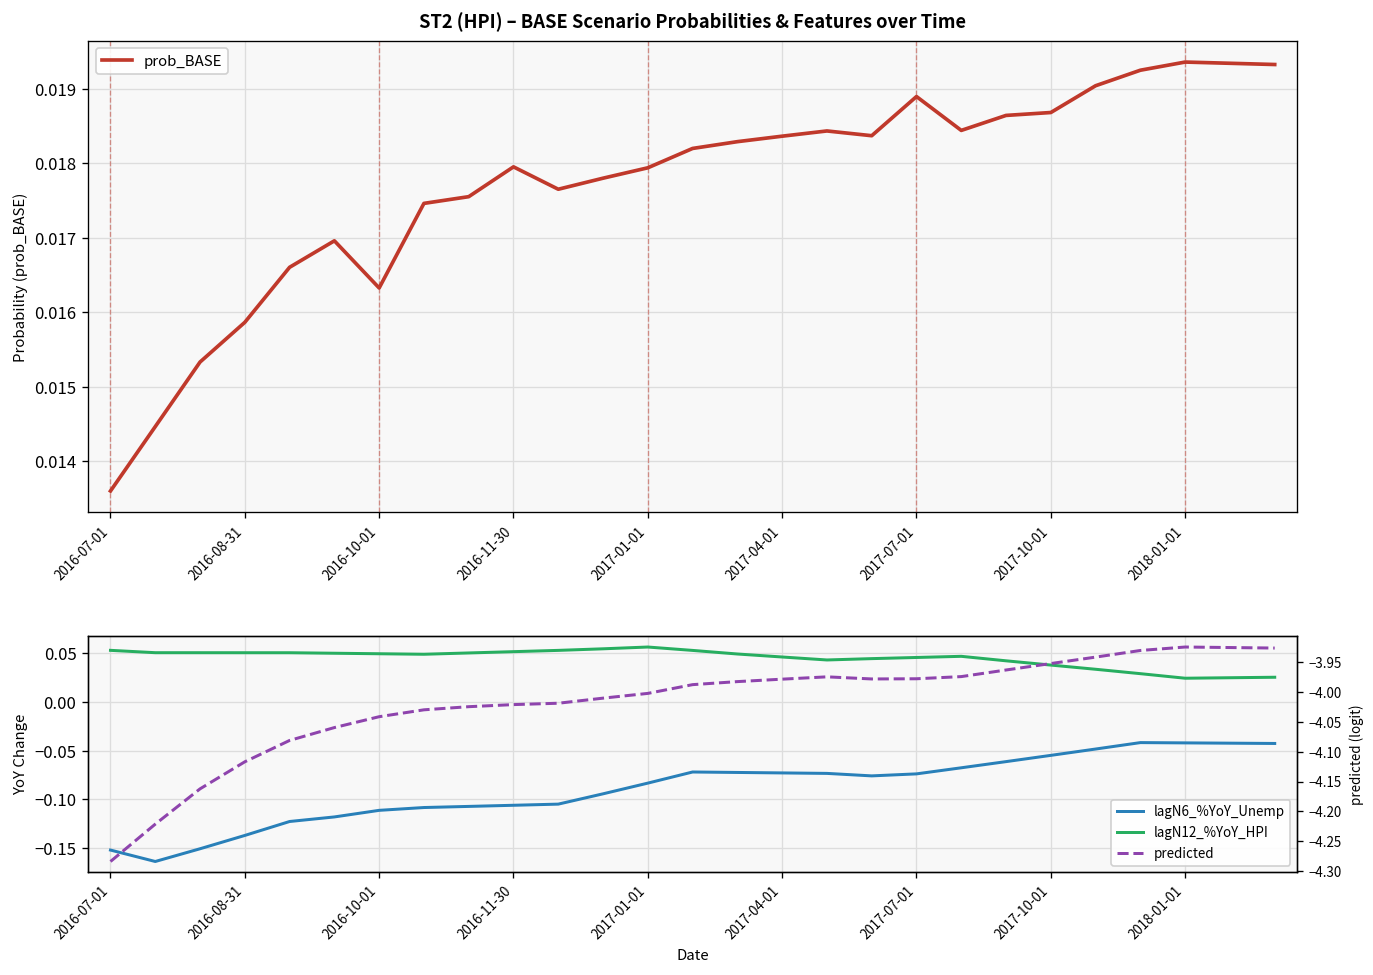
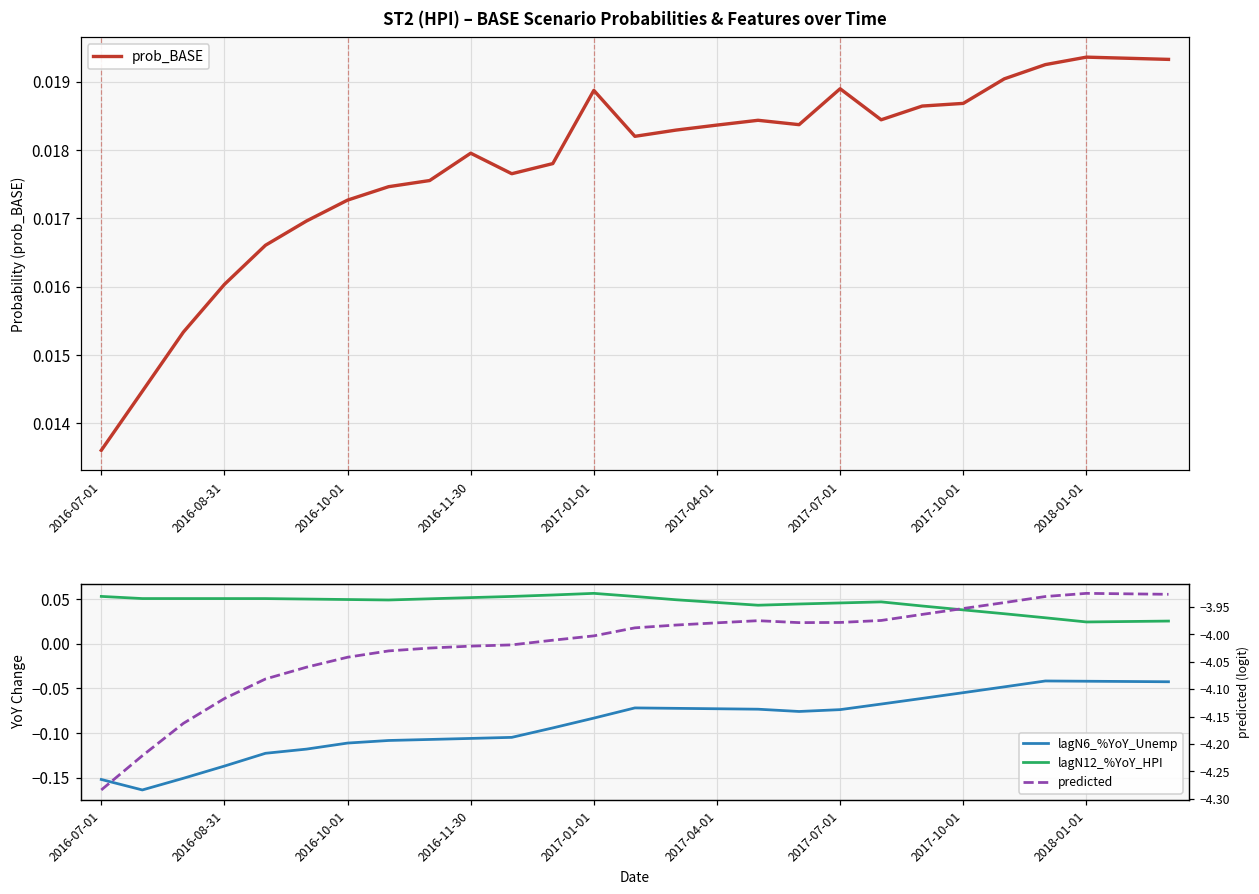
ST2 (HPI) – BASE Scenario Probabilities & Features over Time, 2016-08-31: 0.0159 -> 0.0160
ST2 (HPI) – BASE Scenario Probabilities & Features over Time, 2016-10-01: 0.0163 -> 0.0173
ST2 (HPI) – BASE Scenario Probabilities & Features over Time, 2017-01-01: 0.0179 -> 0.0189
